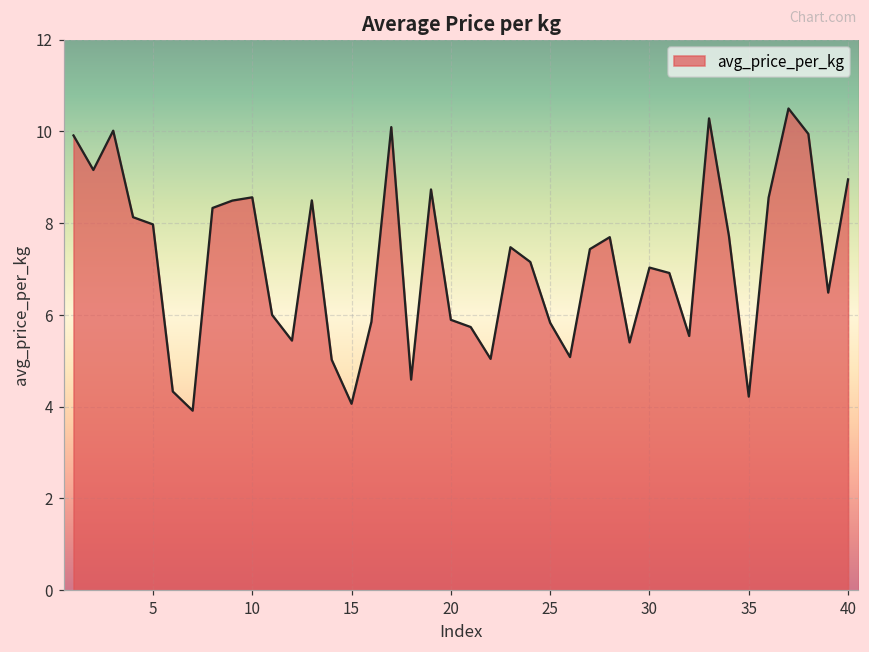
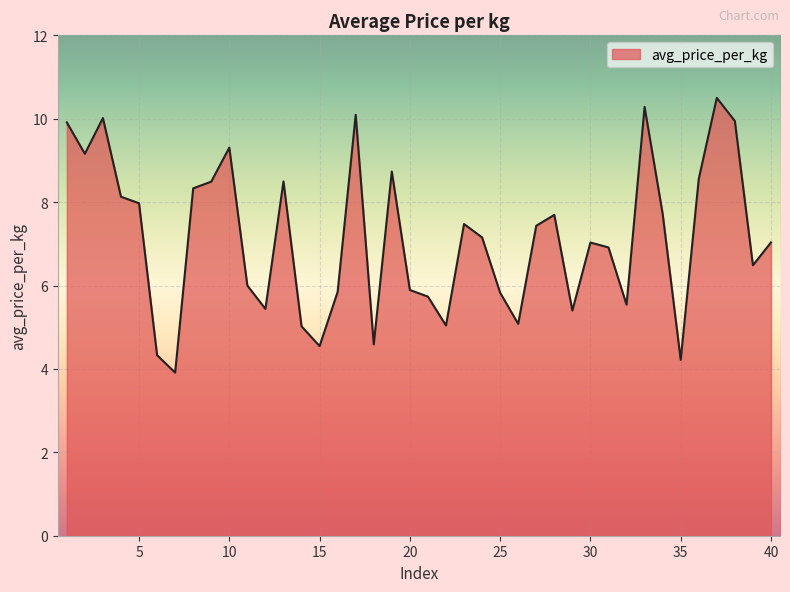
10: 8.6 -> 9.3
15: 4.1 -> 4.5
40: 9.0 -> 7.0
